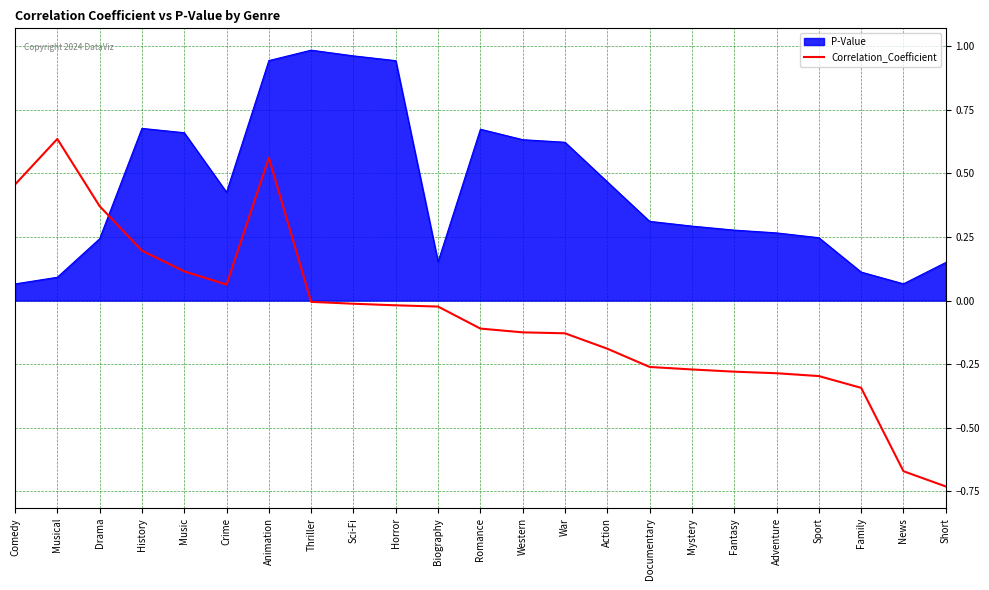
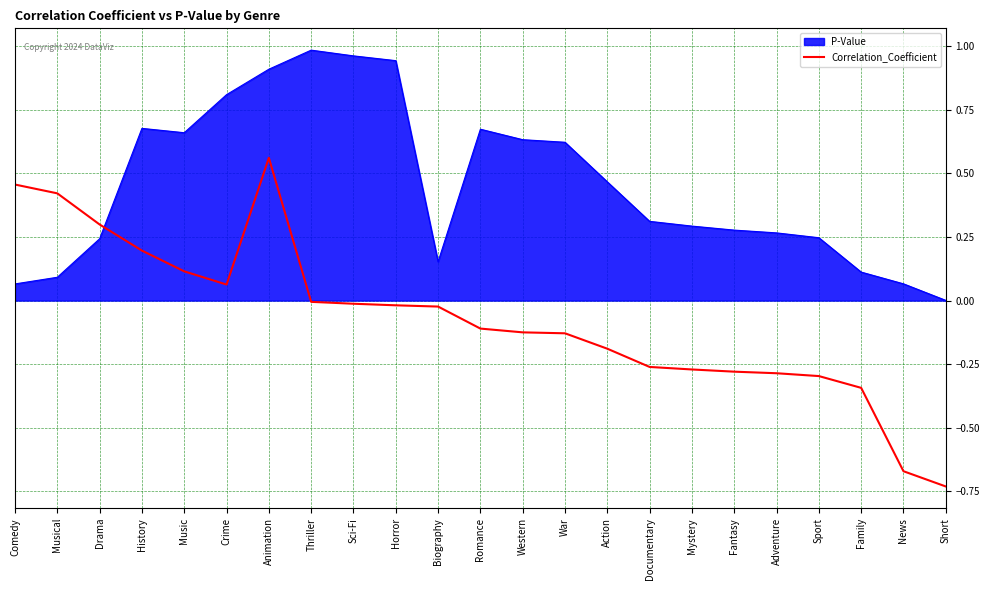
Correlation_Coefficient, Musical: 0.64 -> 0.42
Correlation_Coefficient, Drama: 0.37 -> 0.30
P-Value, Crime: 0.43 -> 0.81
P-Value, Animation: 0.94 -> 0.91
P-Value, Short: 0.15 -> 0.00
